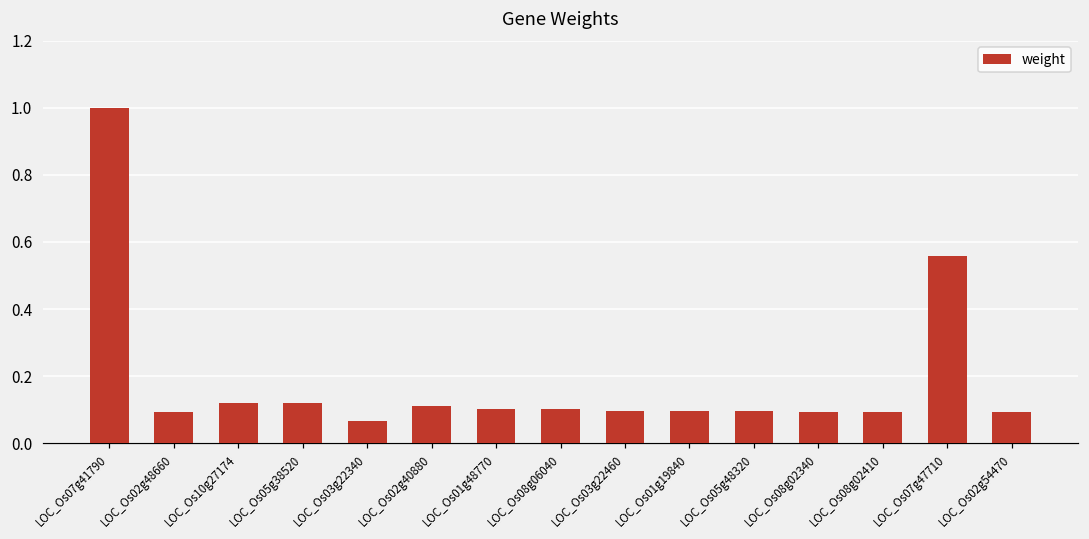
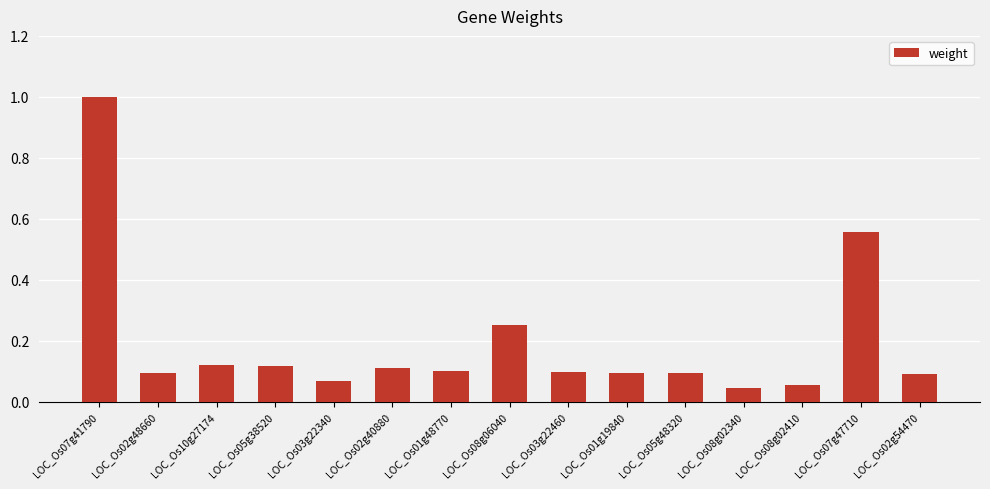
LOC_Os08g06040: 0.10 -> 0.25
LOC_Os08g02340: 0.09 -> 0.04
LOC_Os08g02410: 0.09 -> 0.05
